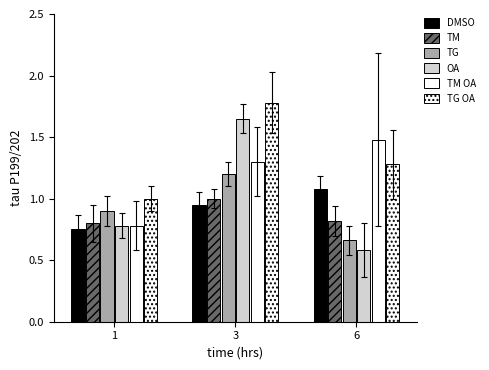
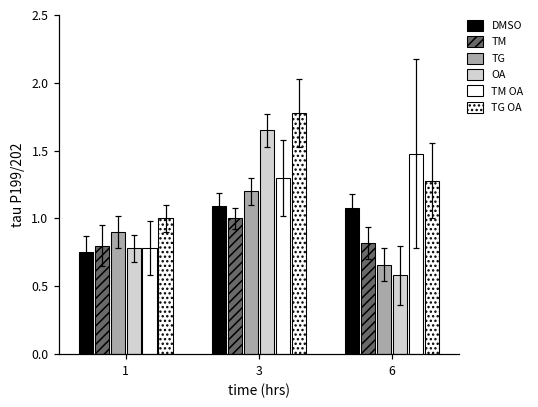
DMSO, 3: 0.95 -> 1.09
